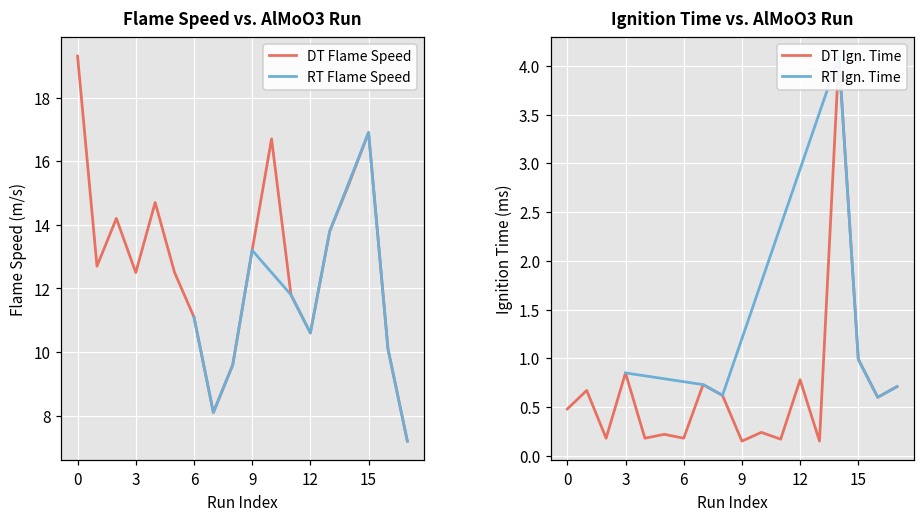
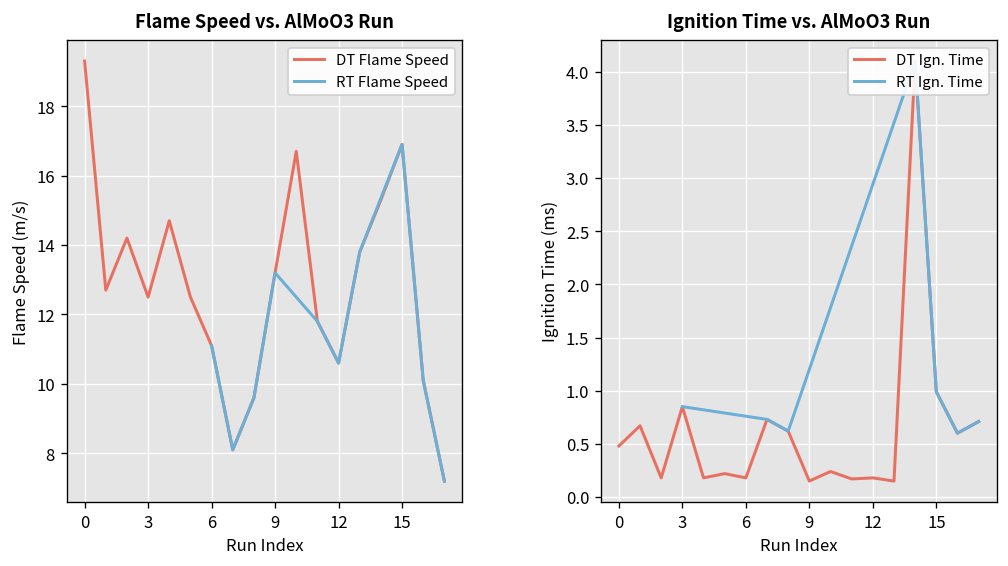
Ignition Time vs. AlMoO3 Run, DT Ign. Time, 12: 0.8 -> 0.2
